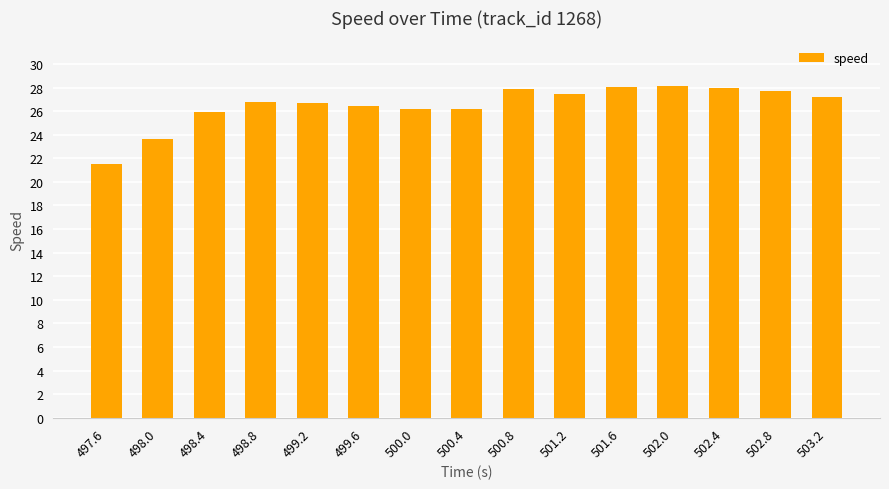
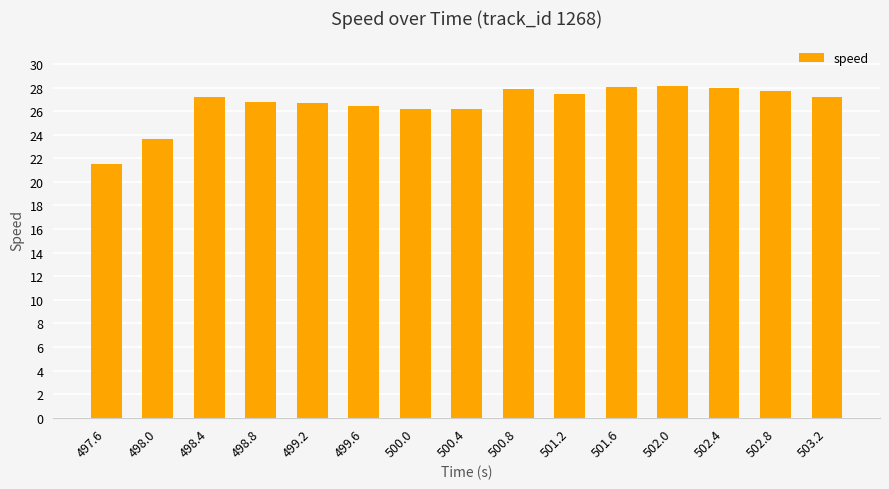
498.4: 26.0 -> 27.2
